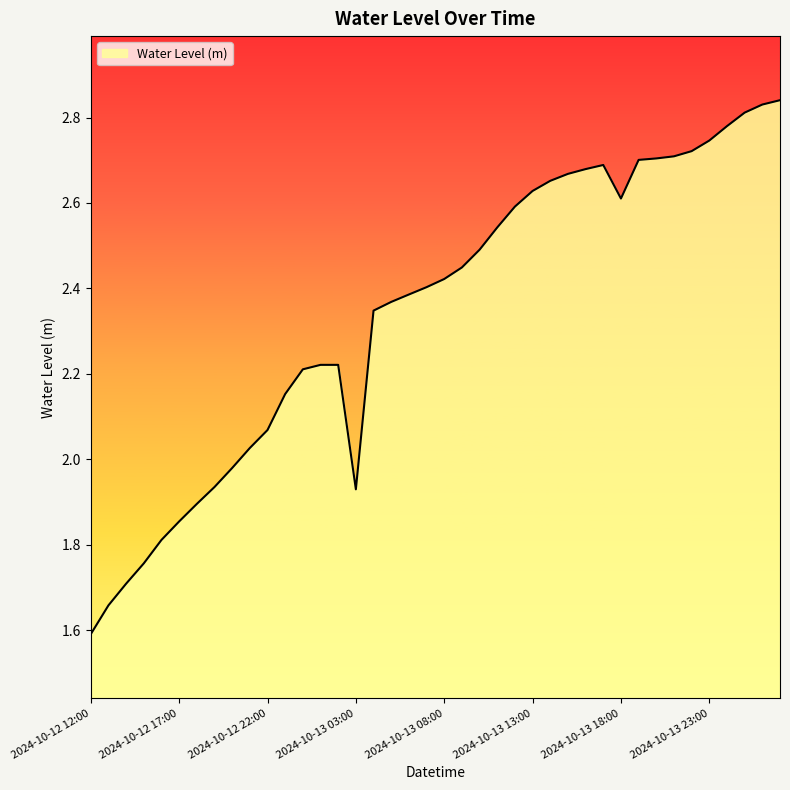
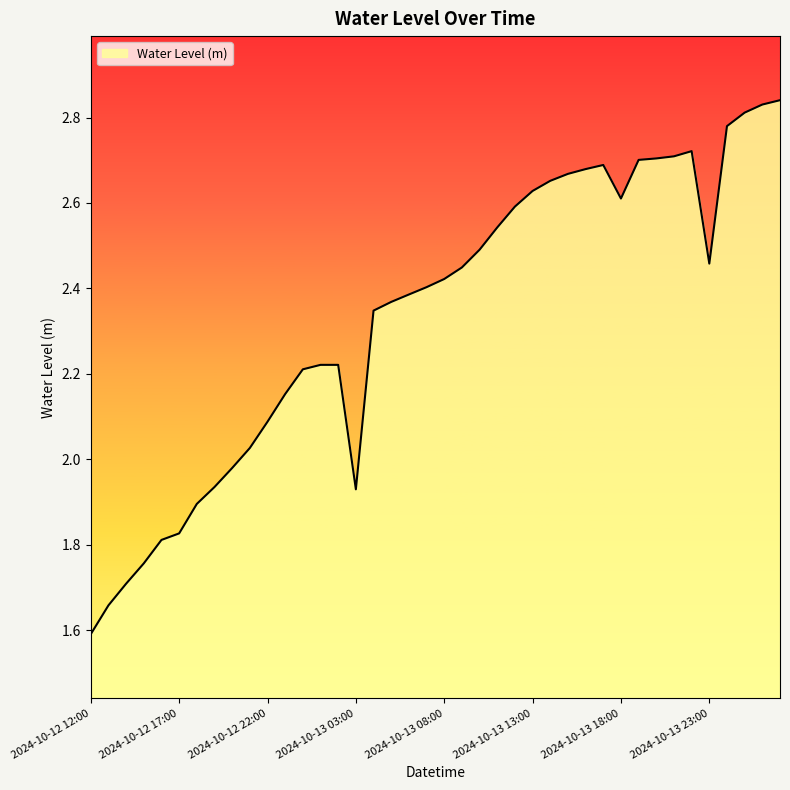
2024-10-12 17:00: 1.85 -> 1.83
2024-10-12 22:00: 2.07 -> 2.09
2024-10-13 23:00: 2.75 -> 2.46
